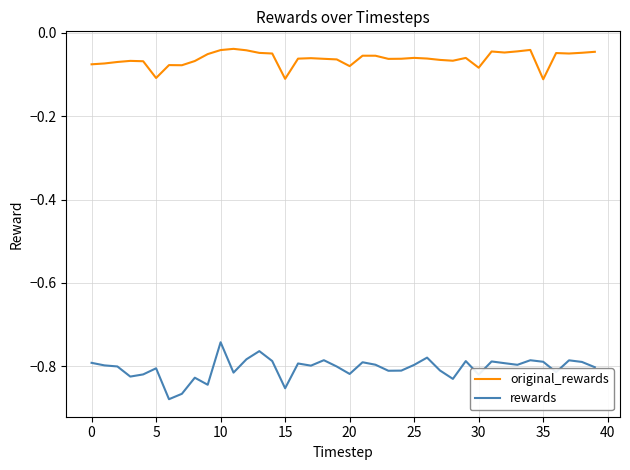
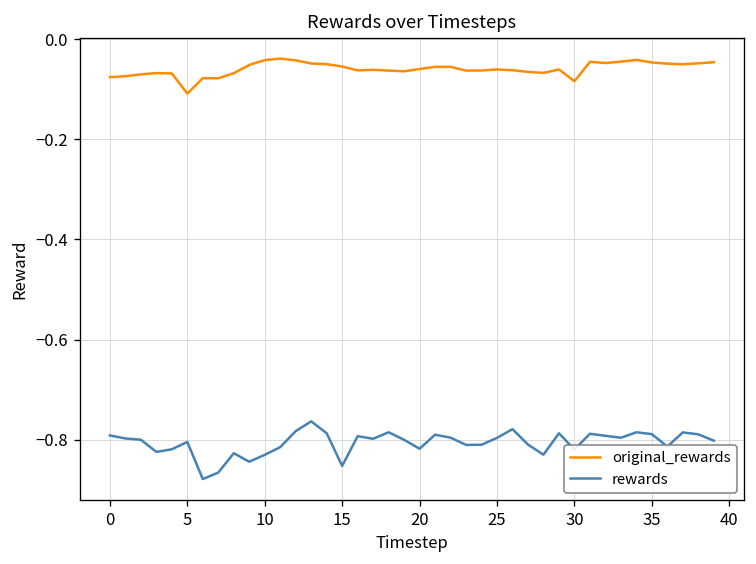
rewards, 10: -0.74 -> -0.83
original_rewards, 15: -0.11 -> -0.05
original_rewards, 20: -0.08 -> -0.06
original_rewards, 35: -0.11 -> -0.05
